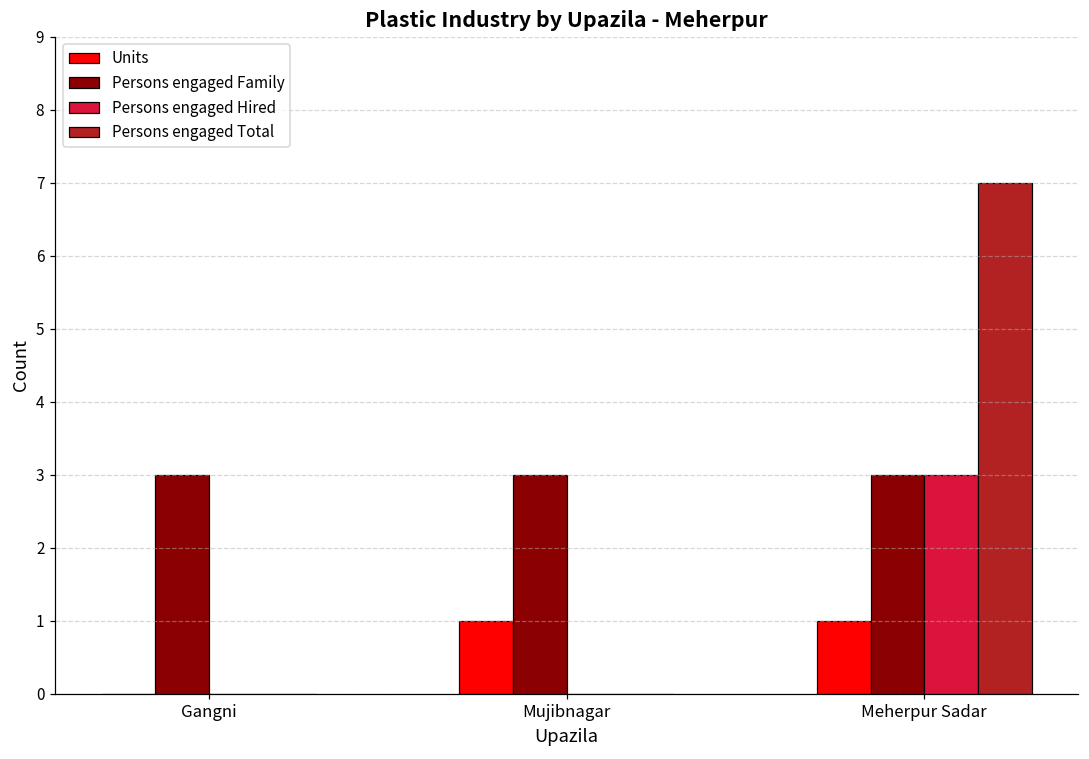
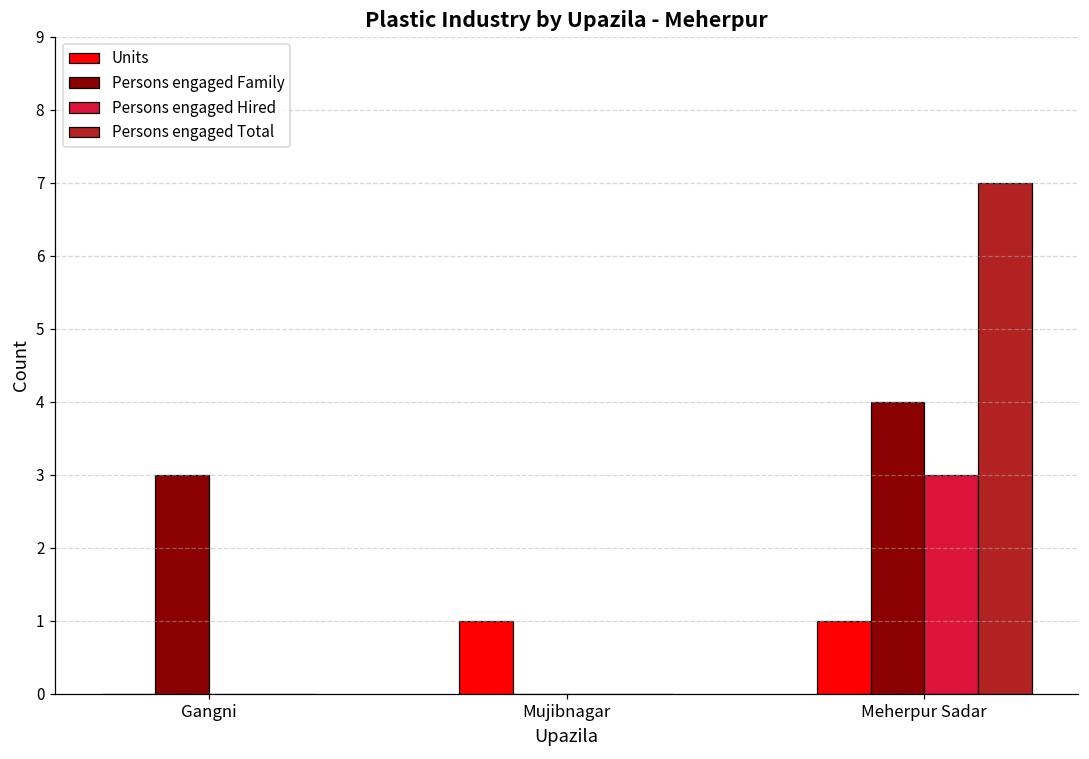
Persons engaged Family, Mujibnagar: 3 -> 0
Persons engaged Family, Meherpur Sadar: 3 -> 4
